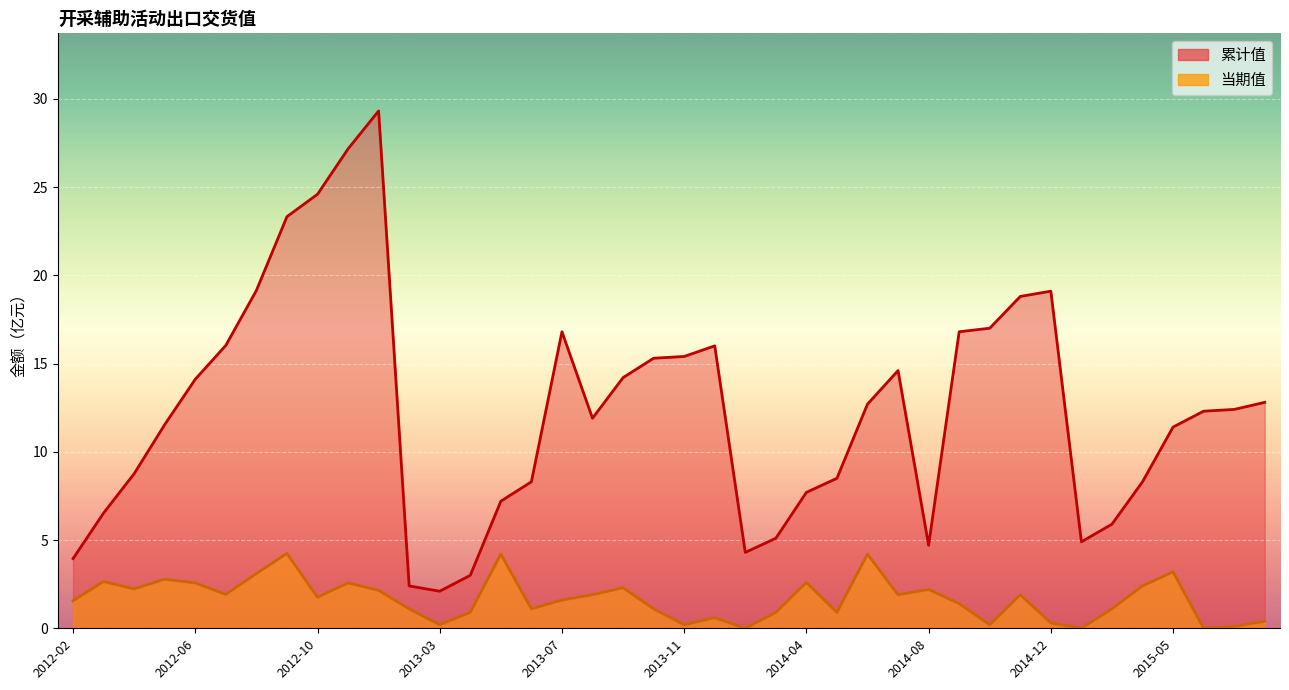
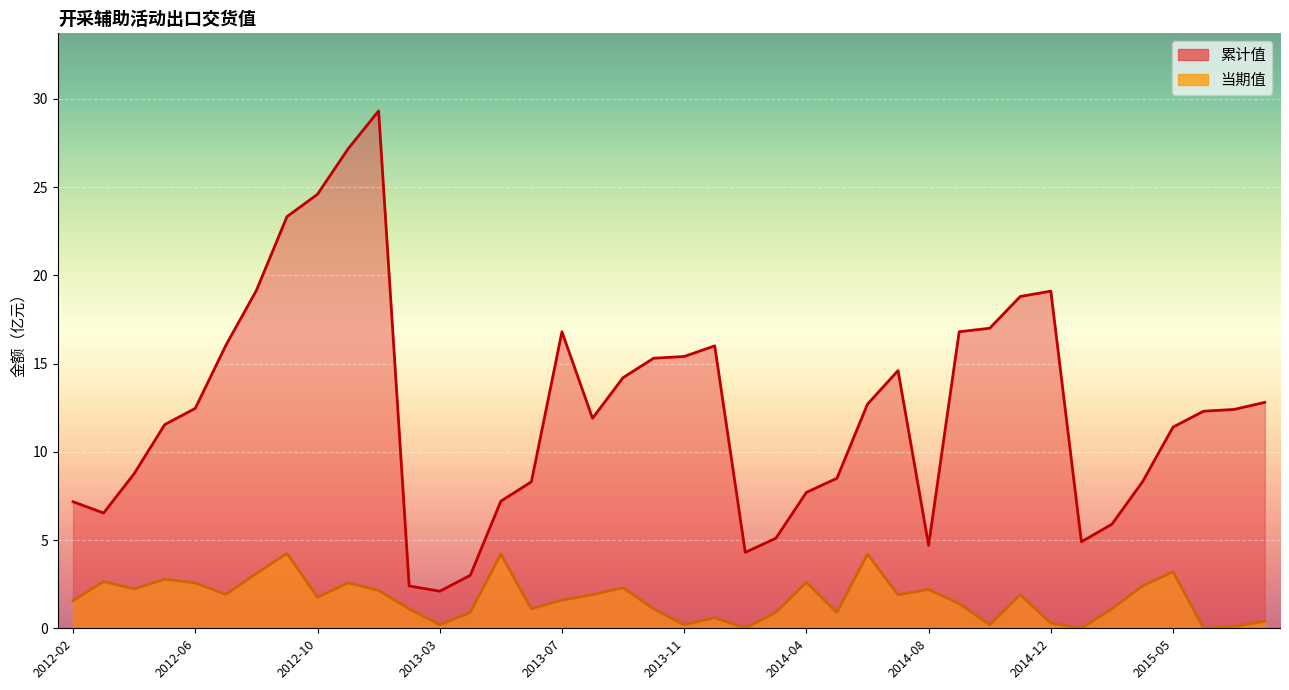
累计值, 2012-02: 4.0 -> 7.2
累计值, 2012-06: 14.1 -> 12.5
